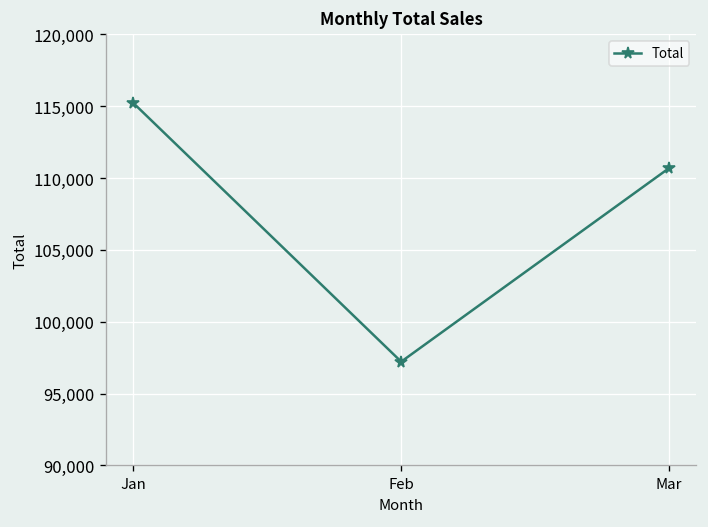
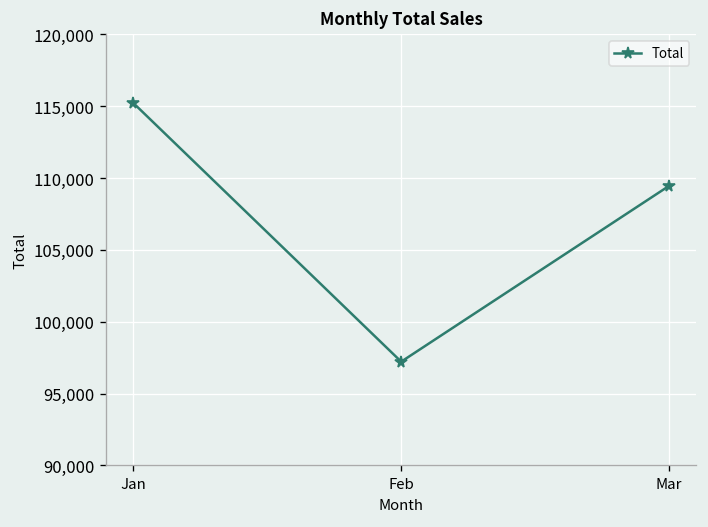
Mar: 110,700 -> 109,500
